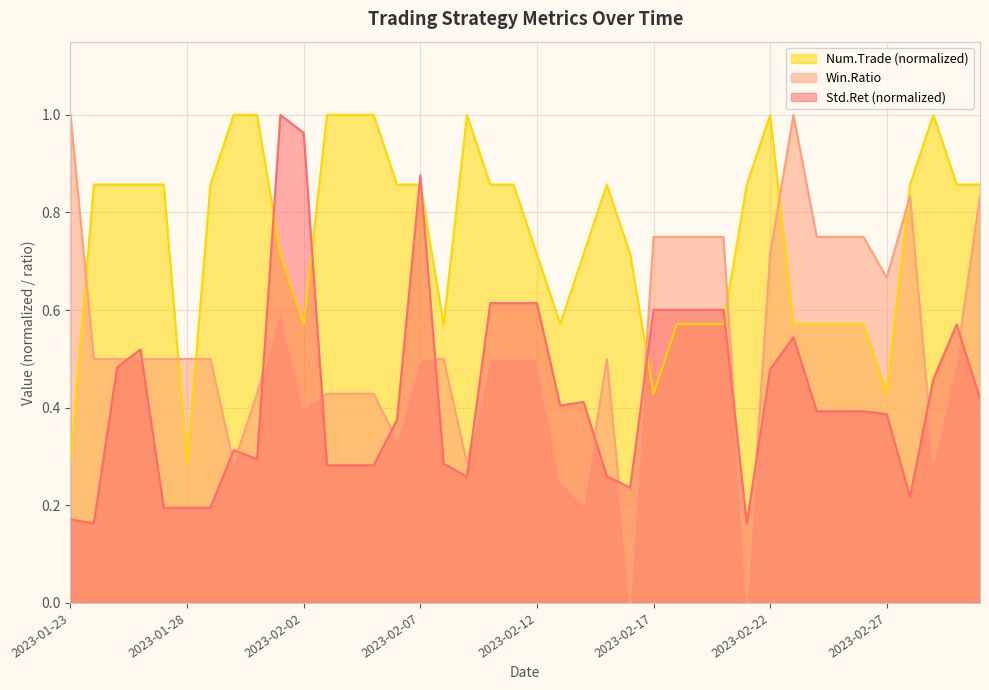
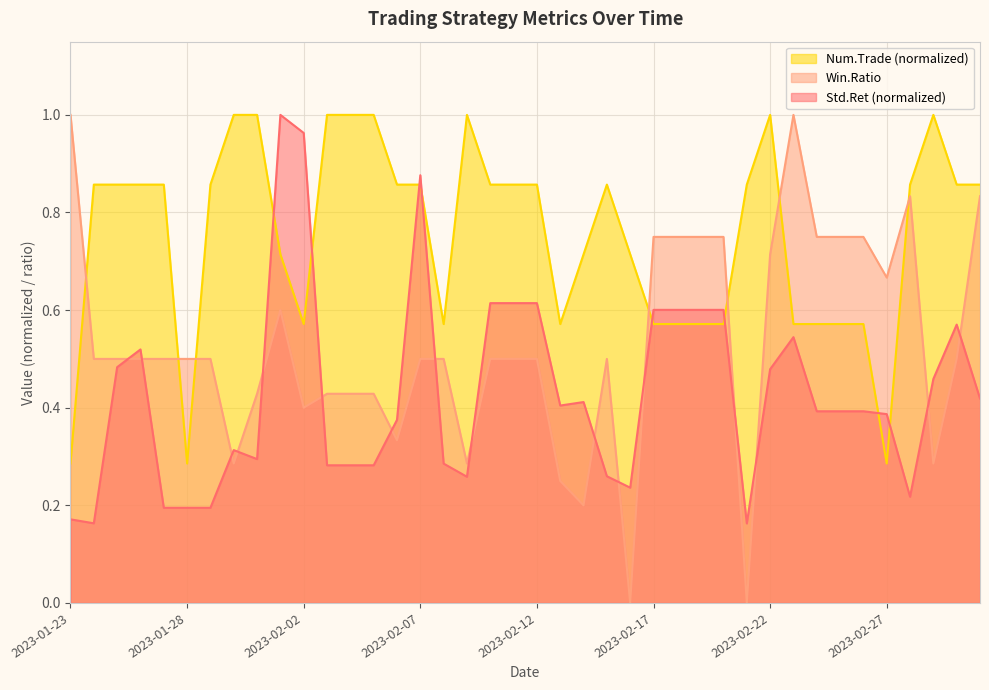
Num.Trade (normalized), 2023-02-12: 0.71 -> 0.86
Num.Trade (normalized), 2023-02-17: 0.43 -> 0.57
Num.Trade (normalized), 2023-02-27: 0.43 -> 0.29
